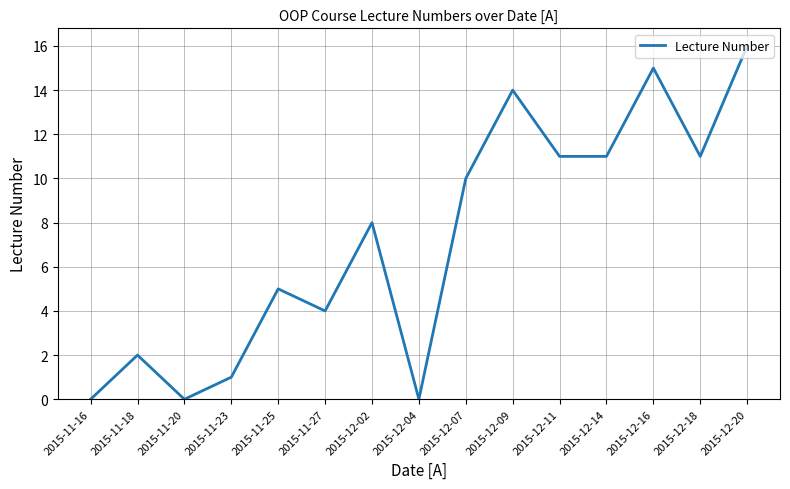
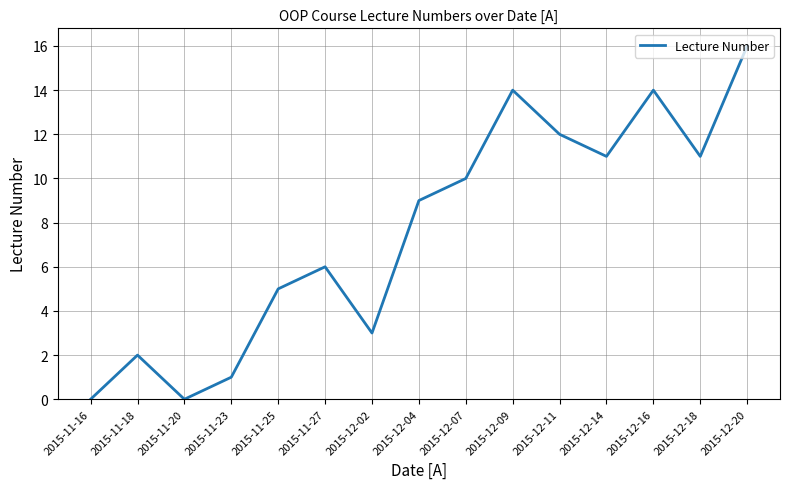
2015-11-27: 4 -> 6
2015-12-02: 8 -> 3
2015-12-04: 0 -> 9
2015-12-11: 11 -> 12
2015-12-16: 15 -> 14
